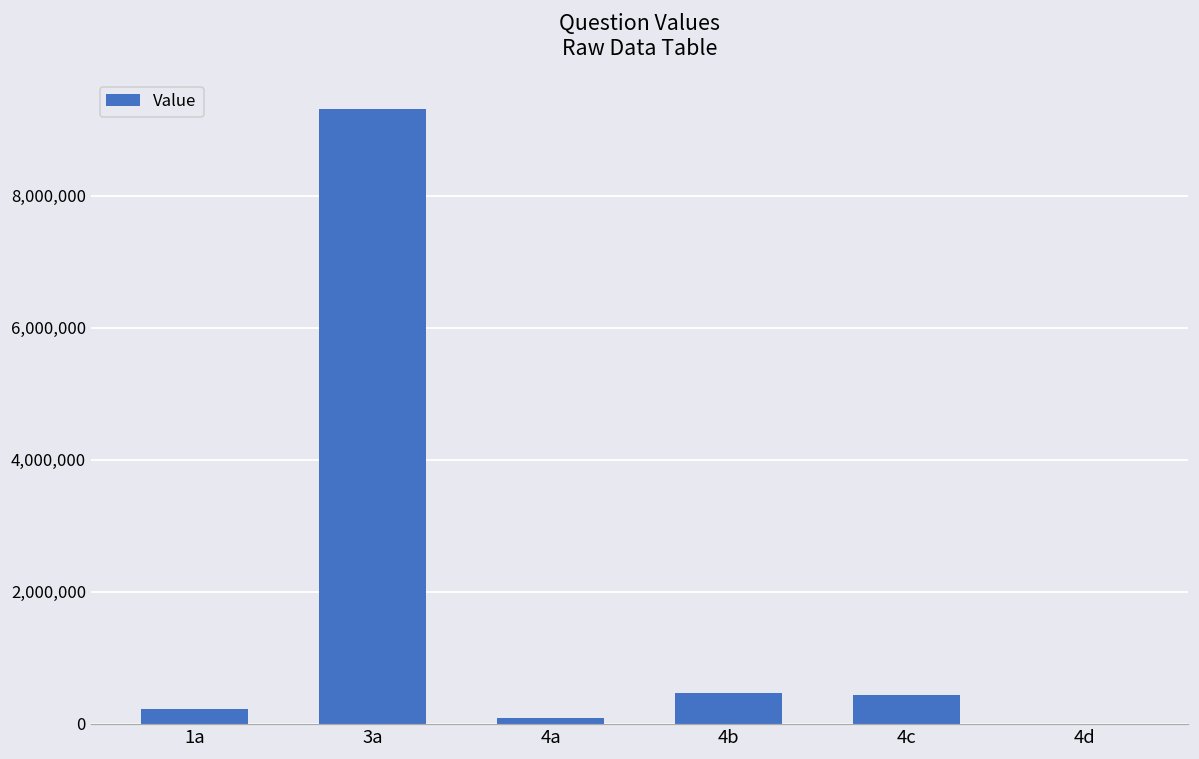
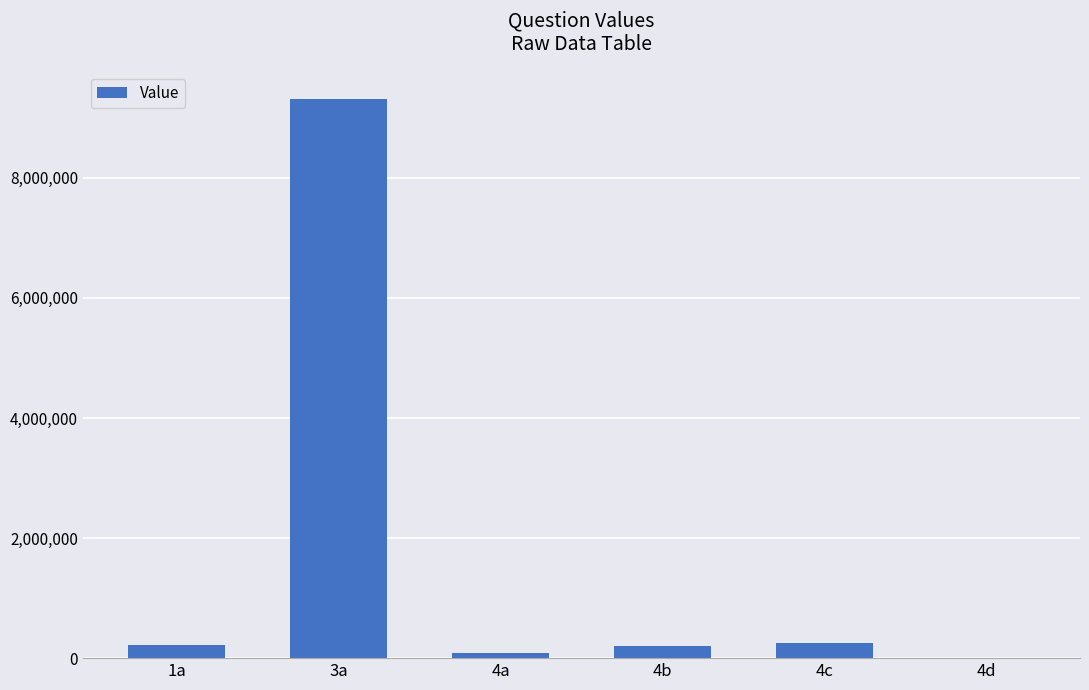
4b: 500,000 -> 200,000
4c: 400,000 -> 200,000
